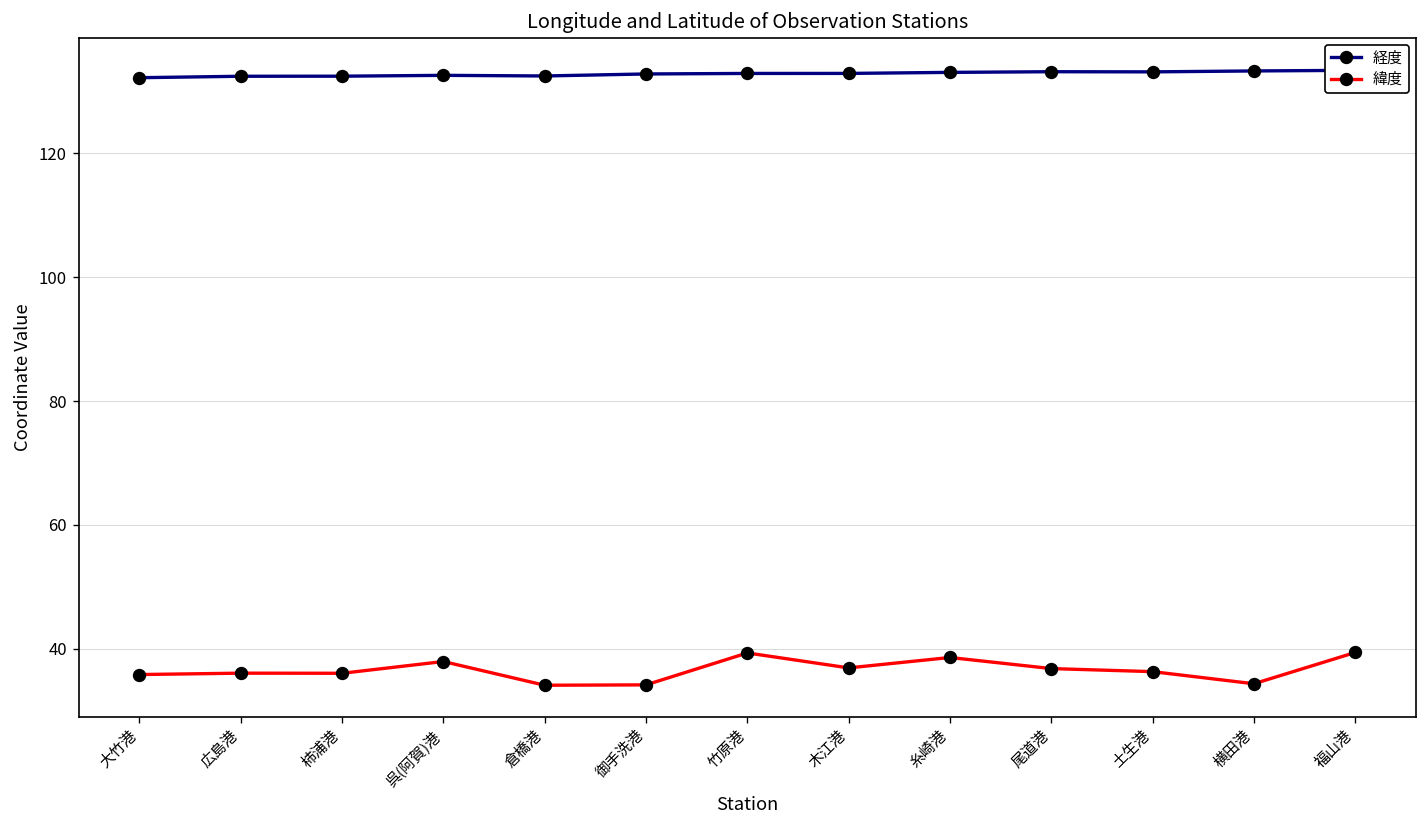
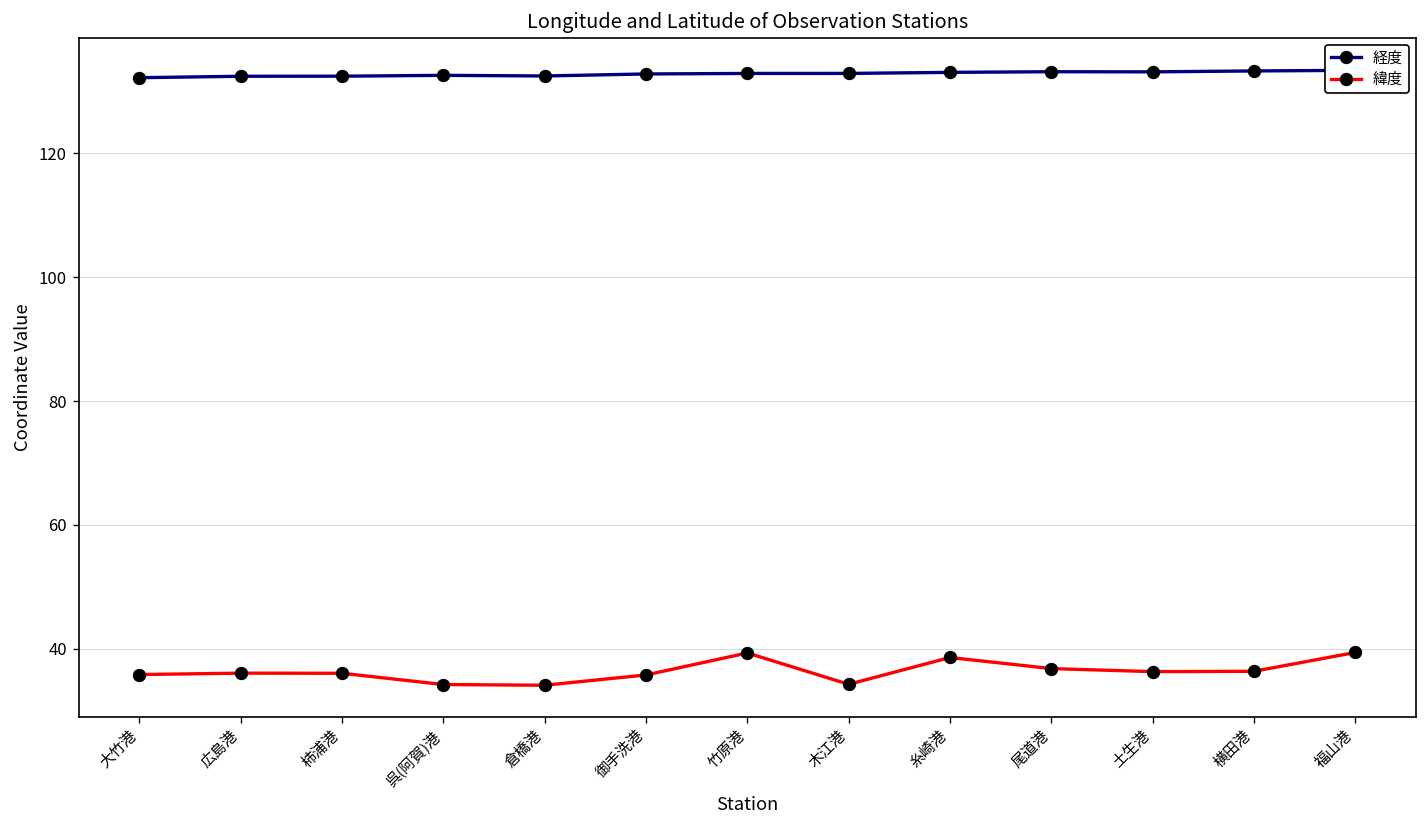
緯度, 呉(阿賀)港: 38 -> 34
緯度, 御手洗港: 34 -> 36
緯度, 木江港: 37 -> 34
緯度, 横田港: 34 -> 36
